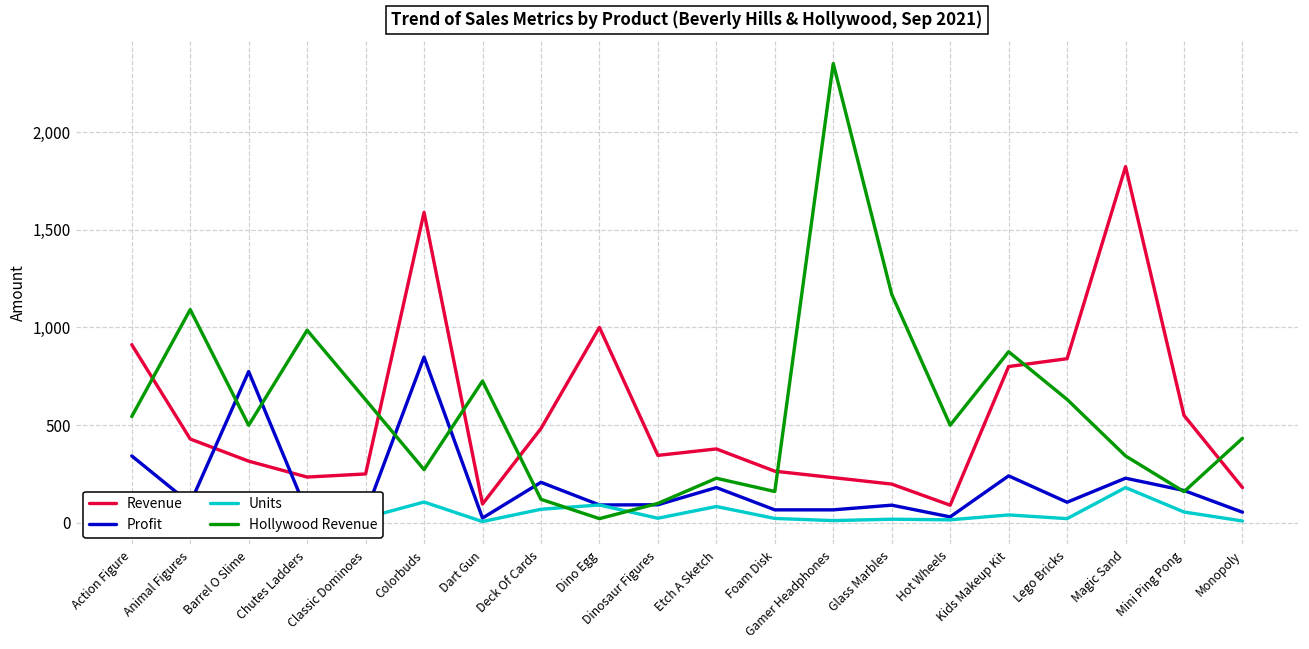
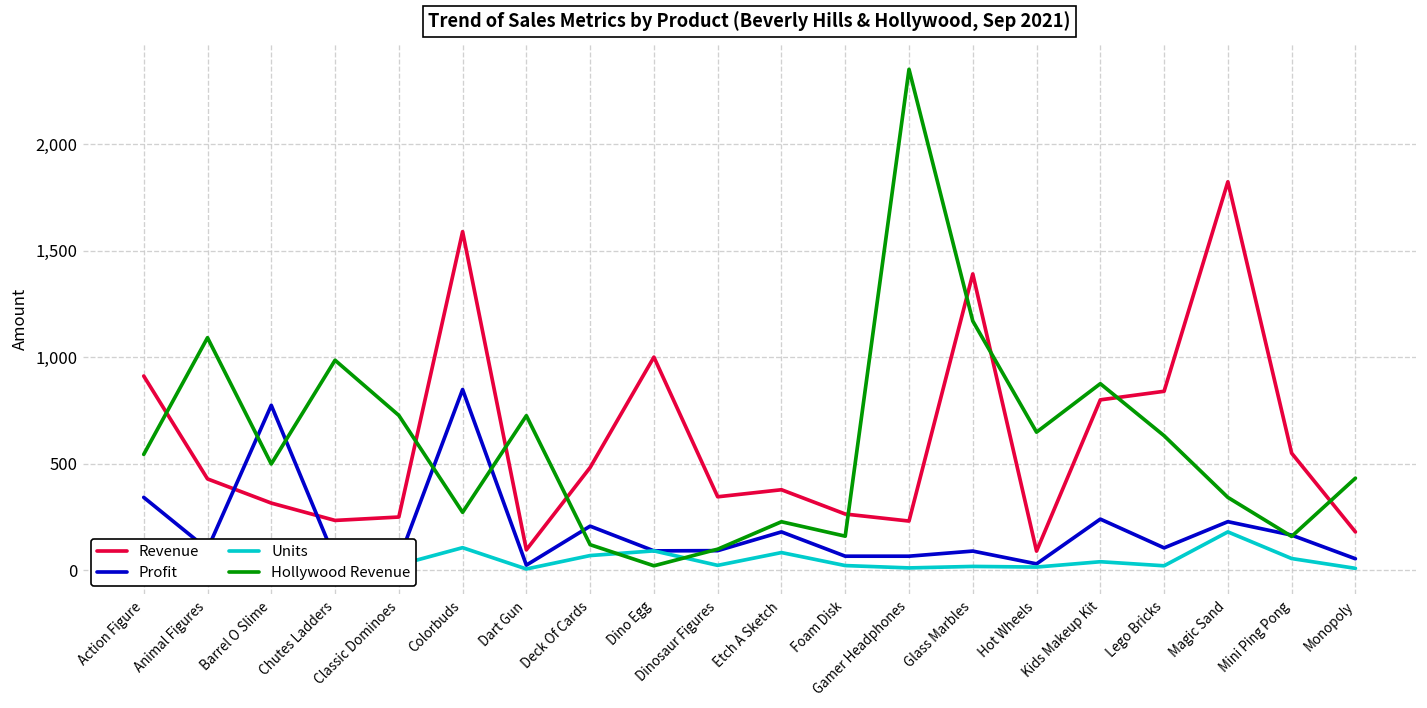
Hollywood Revenue, Classic Dominoes: 630 -> 730
Revenue, Glass Marbles: 200 -> 1,390
Hollywood Revenue, Hot Wheels: 500 -> 650
